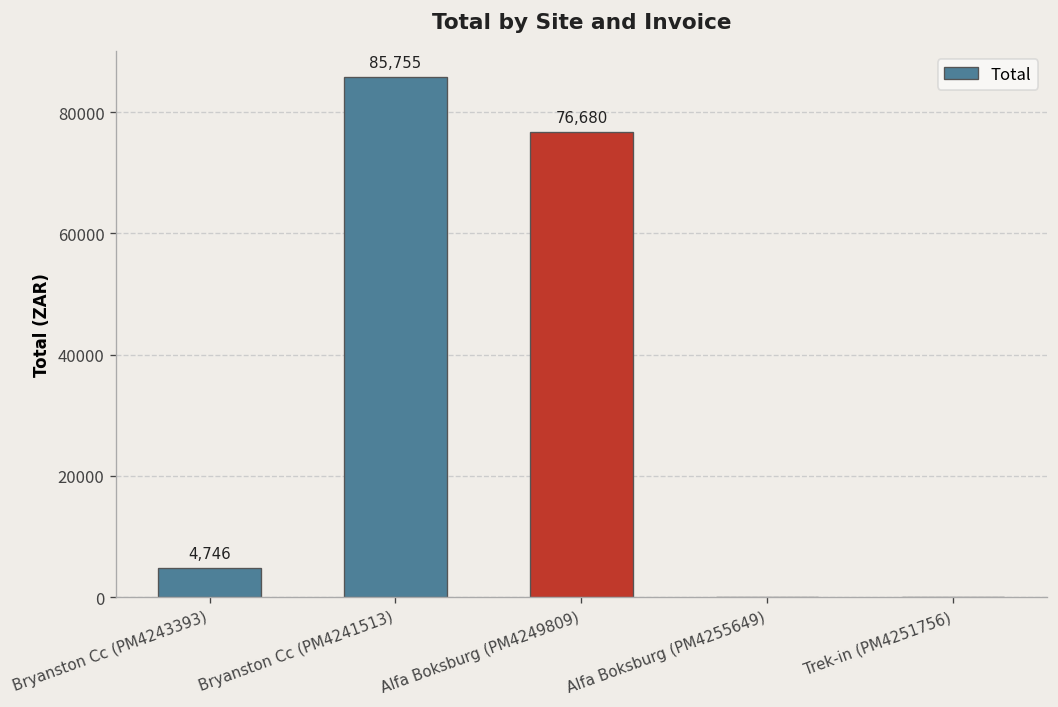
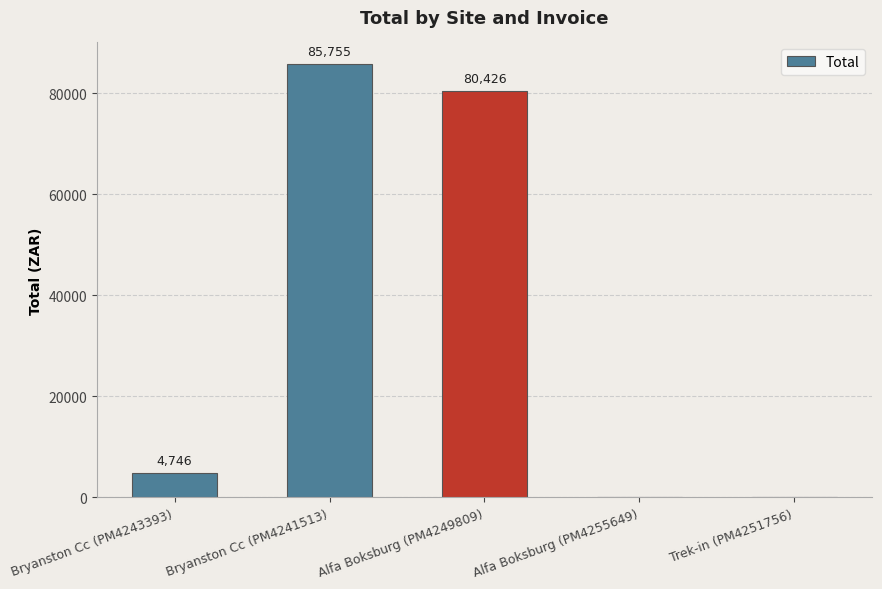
Alfa Boksburg (PM4249809): 76,680 -> 80,426
